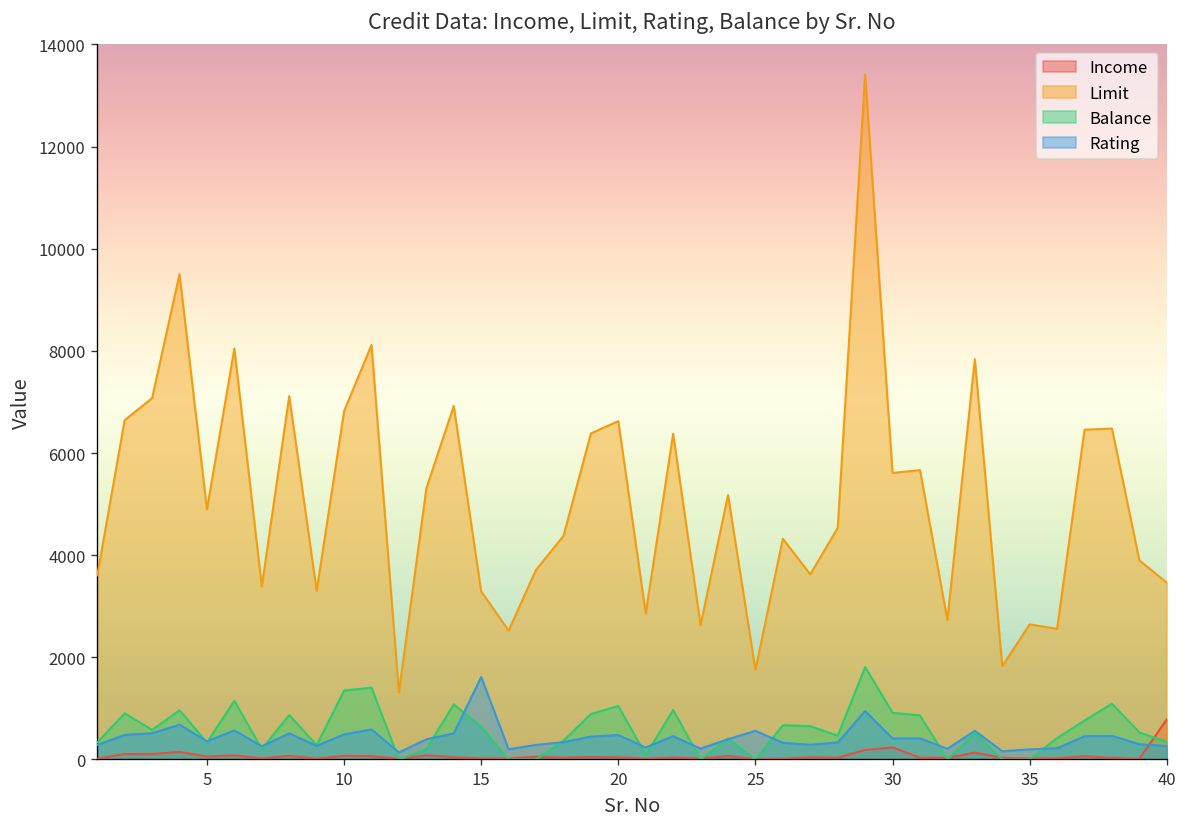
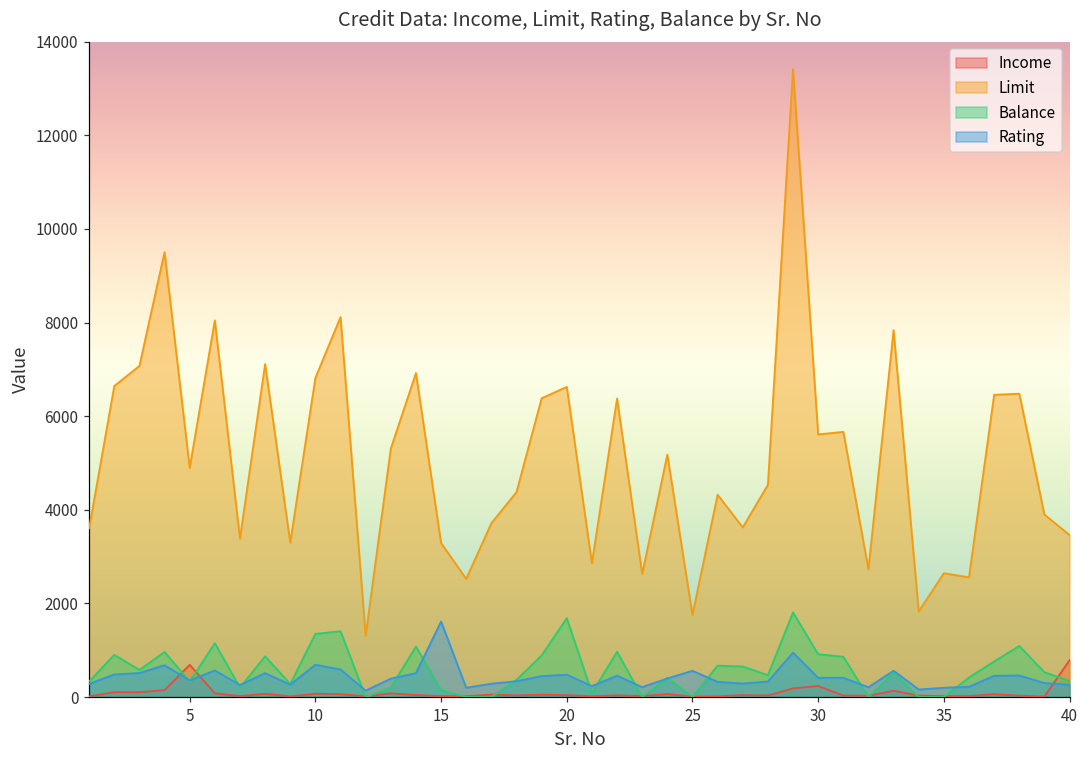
Income, 5: 100 -> 700
Rating, 10: 500 -> 700
Balance, 15: 600 -> 100
Balance, 20: 1000 -> 1700
